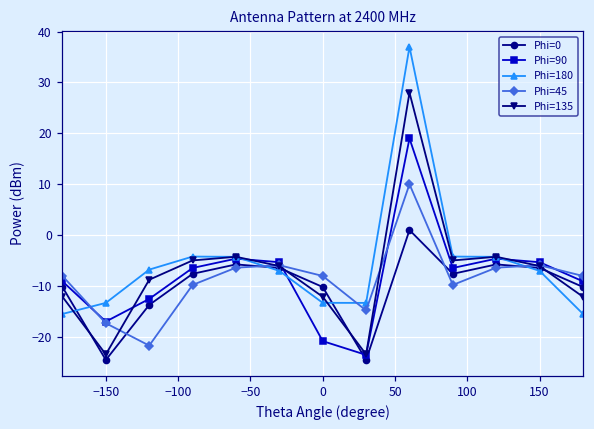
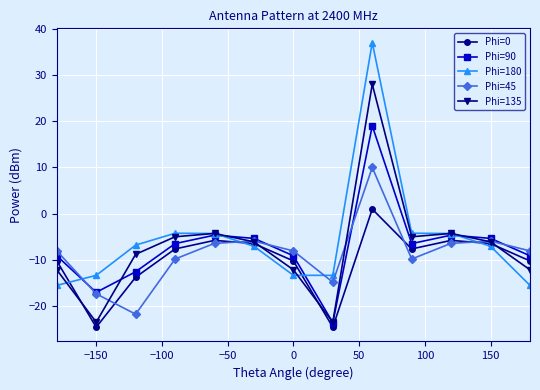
Phi=90, 0: -21 -> -9
